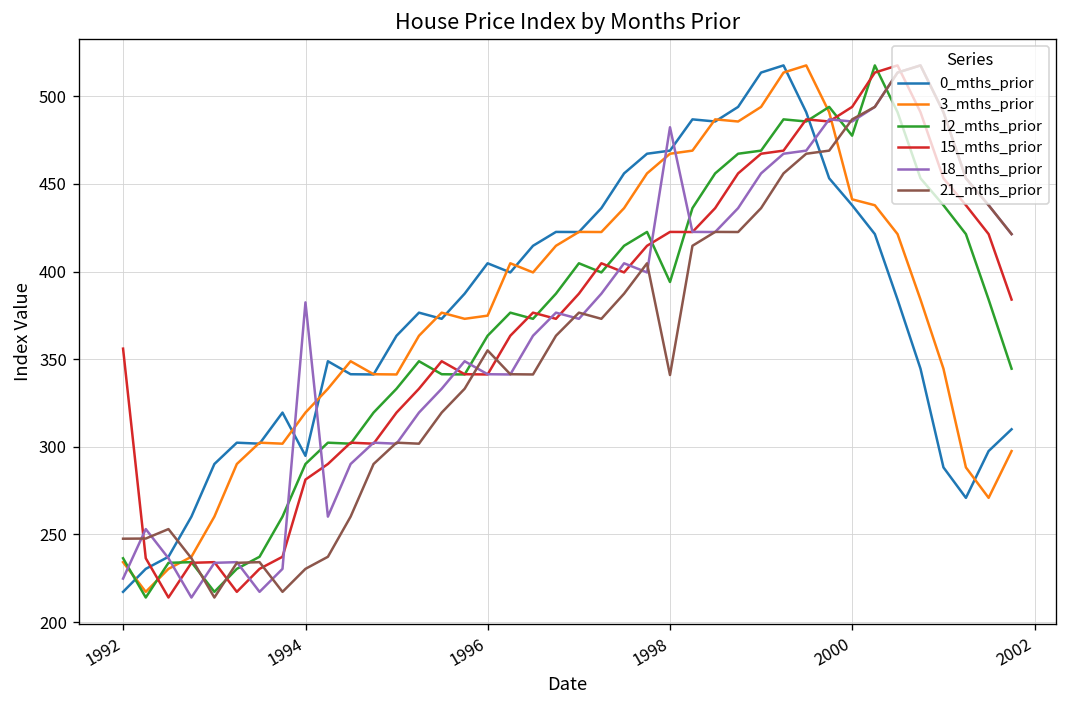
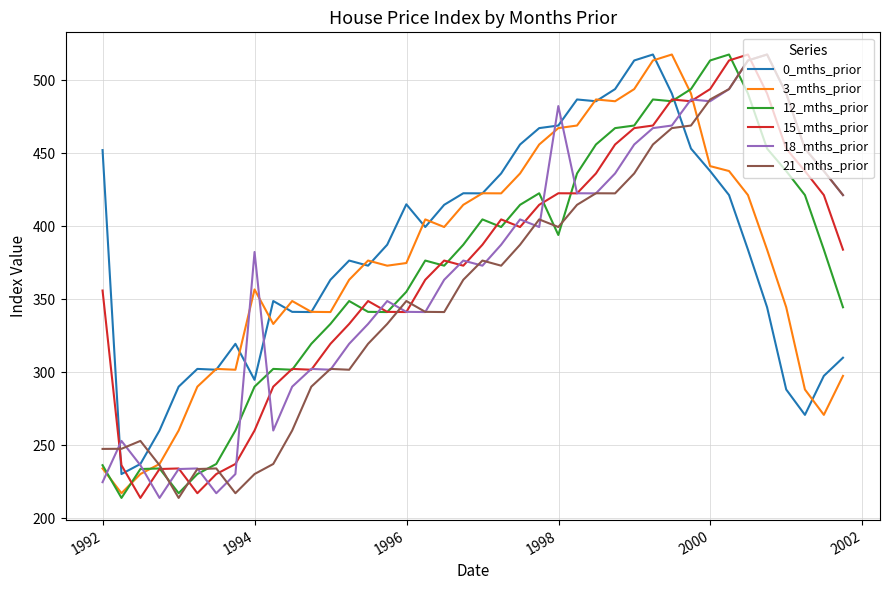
0_mths_prior, 1992: 217 -> 452
3_mths_prior, 1994: 320 -> 357
15_mths_prior, 1994: 281 -> 260
0_mths_prior, 1996: 405 -> 415
12_mths_prior, 1996: 363 -> 355
21_mths_prior, 1996: 355 -> 349
21_mths_prior, 1998: 341 -> 399
12_mths_prior, 2000: 478 -> 514
